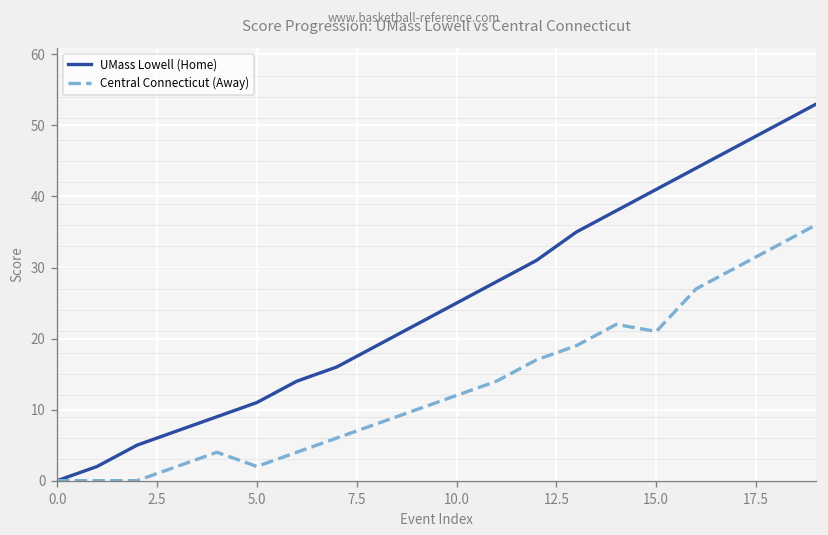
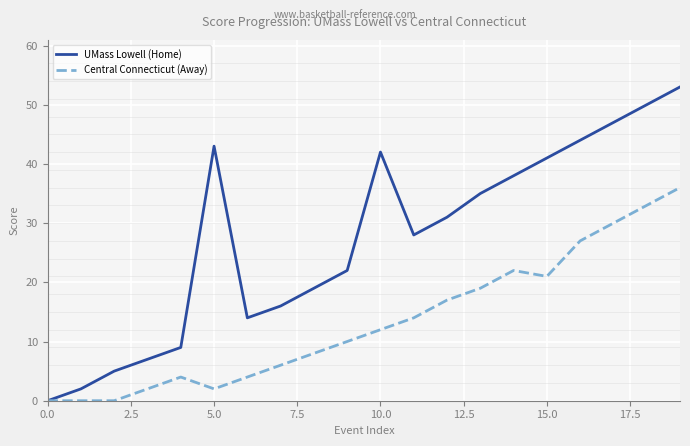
UMass Lowell (Home), 5.0: 11 -> 43
UMass Lowell (Home), 10.0: 25 -> 42
